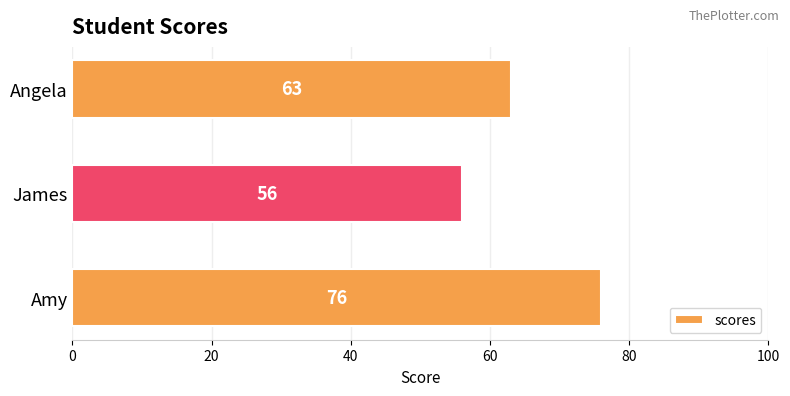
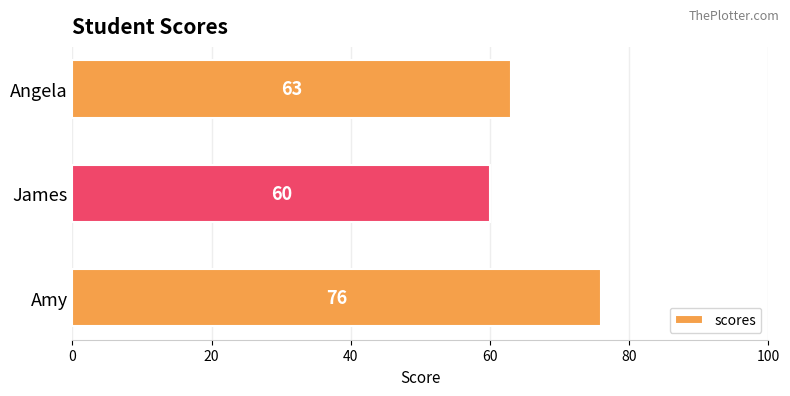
James: 56 -> 60
